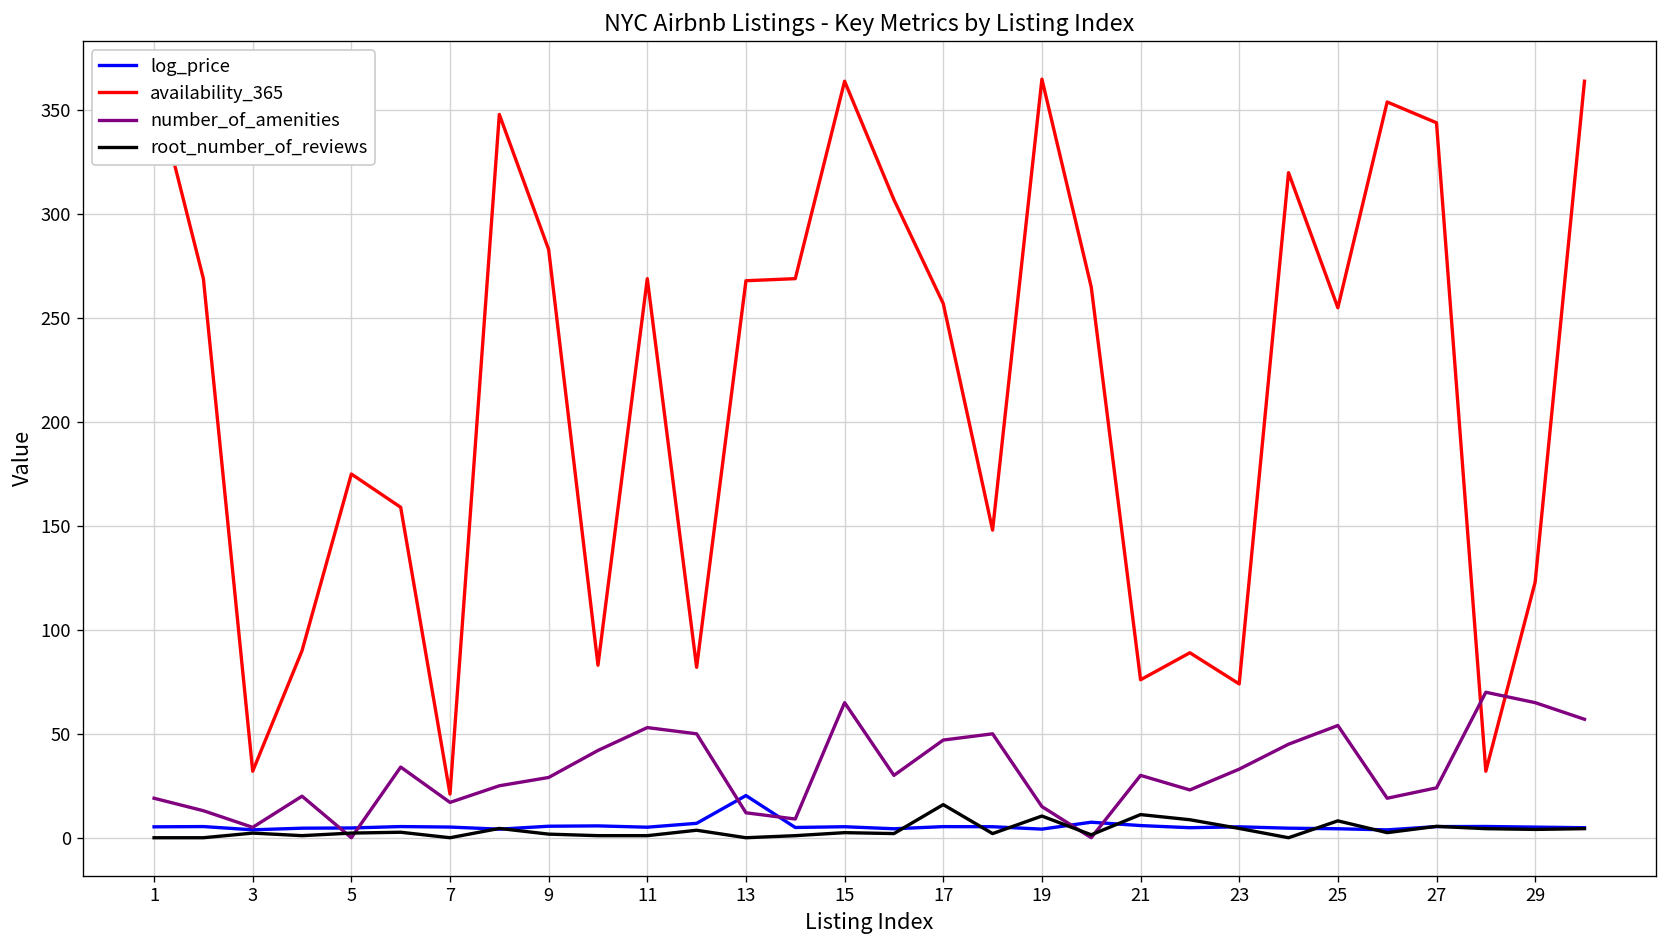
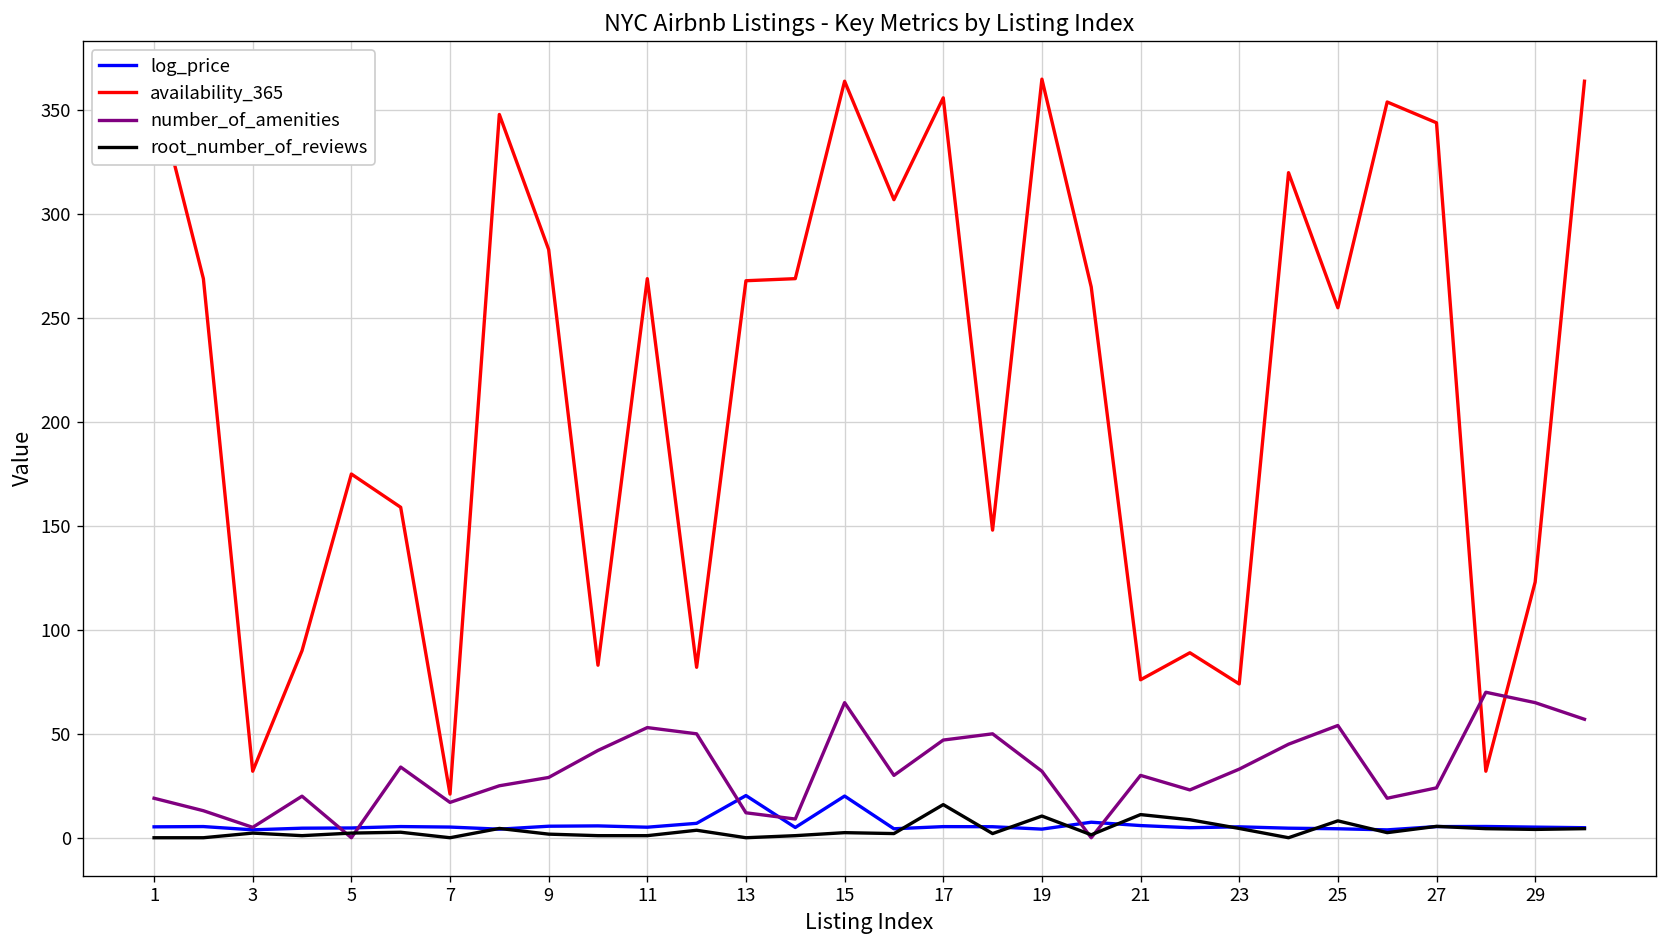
log_price, 15: 5 -> 20
availability_365, 17: 257 -> 356
number_of_amenities, 19: 15 -> 32
